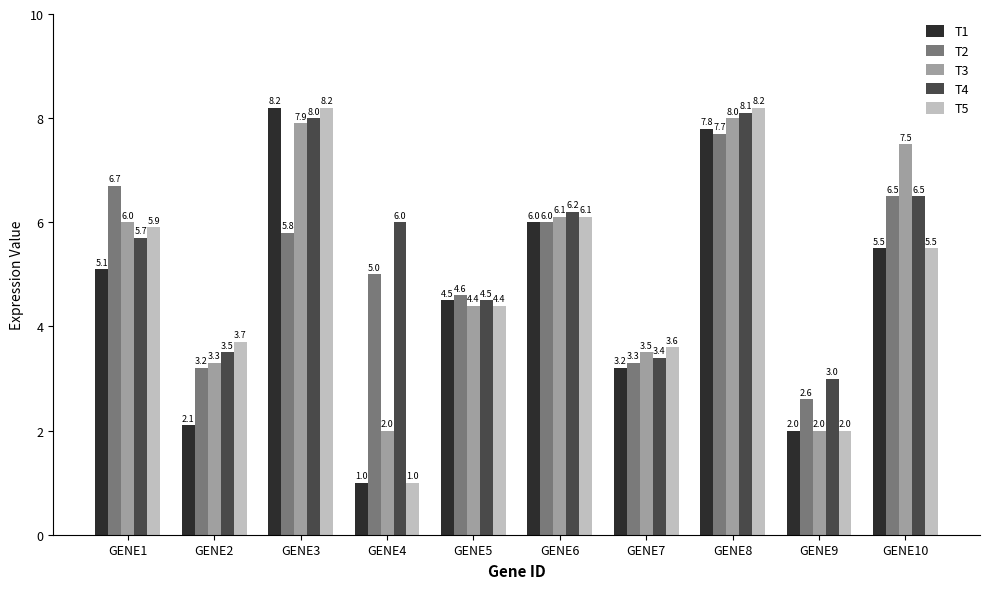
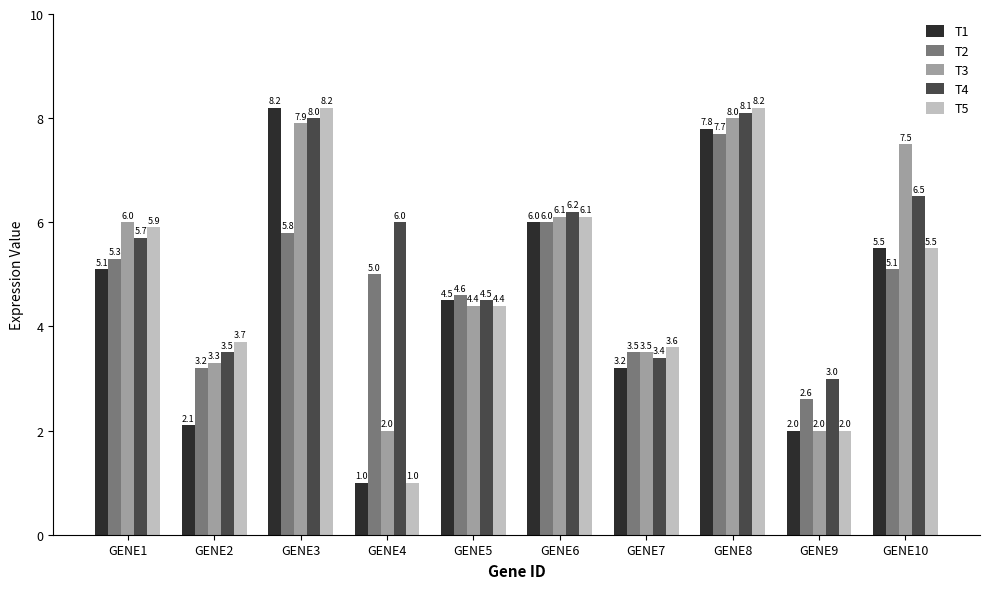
T2, GENE1: 6.7 -> 5.3
T2, GENE7: 3.3 -> 3.5
T2, GENE10: 6.5 -> 5.1
